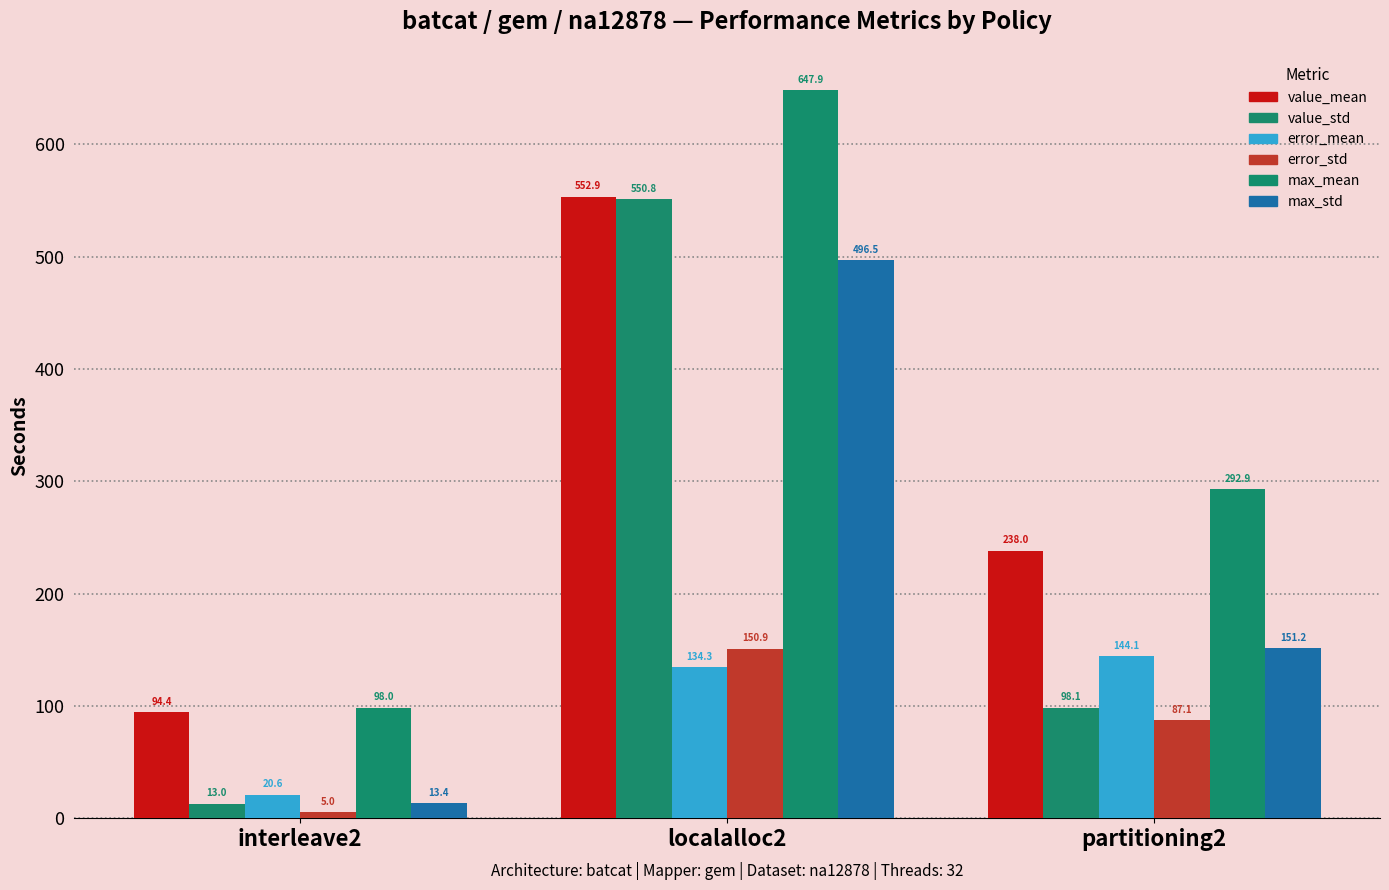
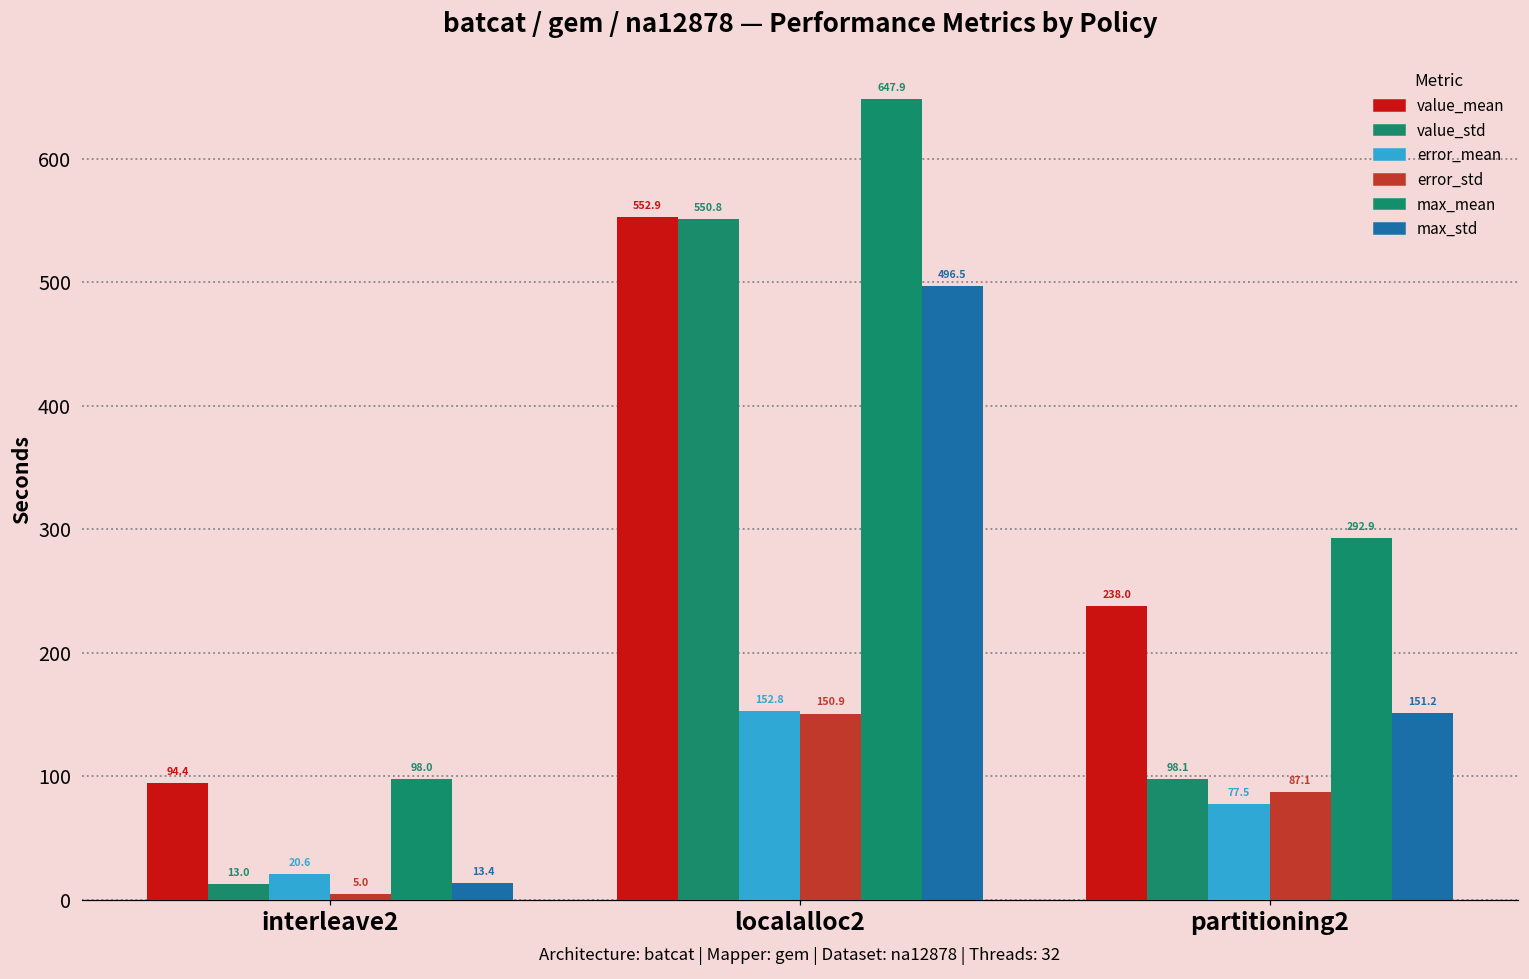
error_mean, localalloc2: 134.3 -> 152.8
error_mean, partitioning2: 144.1 -> 77.5
